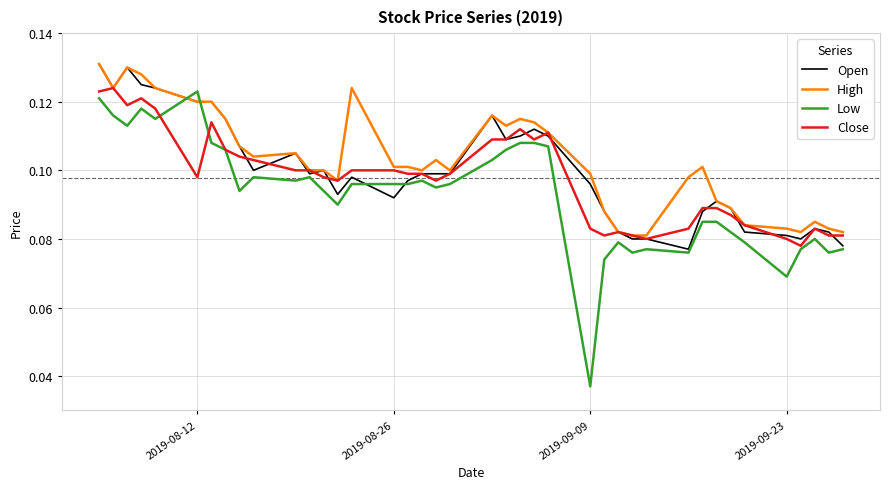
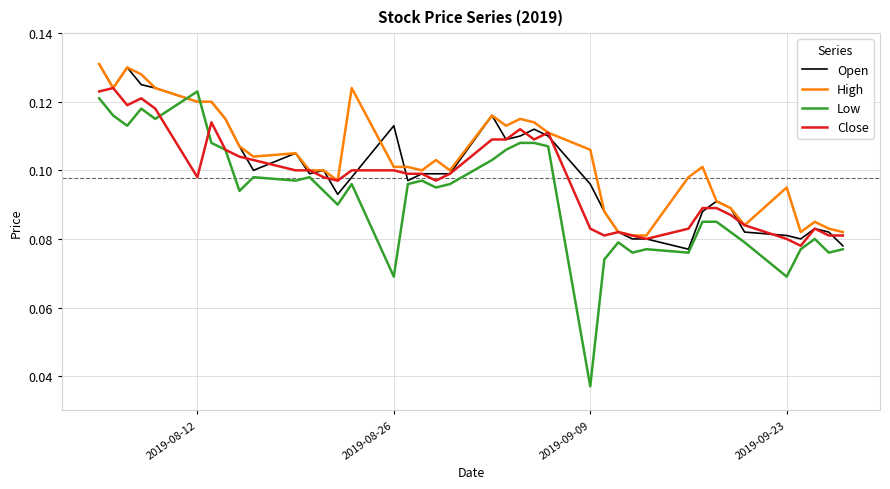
Open, 2019-08-26: 0.092 -> 0.113
Low, 2019-08-26: 0.096 -> 0.069
High, 2019-09-09: 0.099 -> 0.106
High, 2019-09-23: 0.083 -> 0.095
